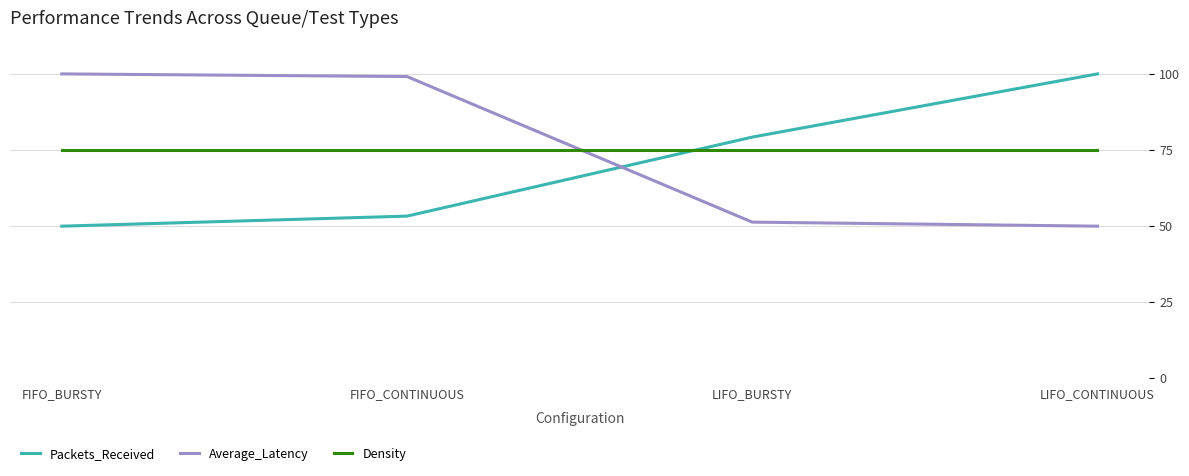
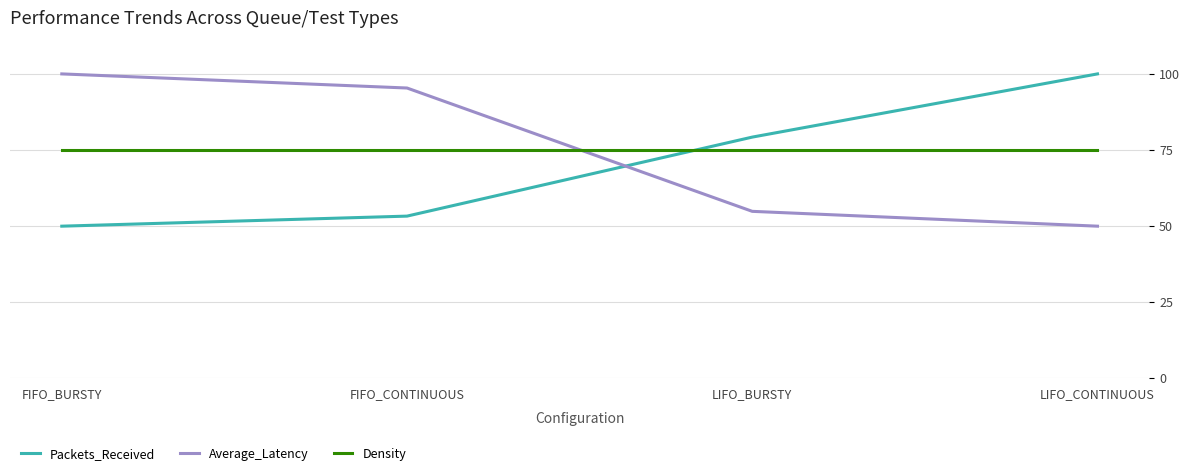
Average_Latency, FIFO_CONTINUOUS: 99 -> 95
Average_Latency, LIFO_BURSTY: 51 -> 55
